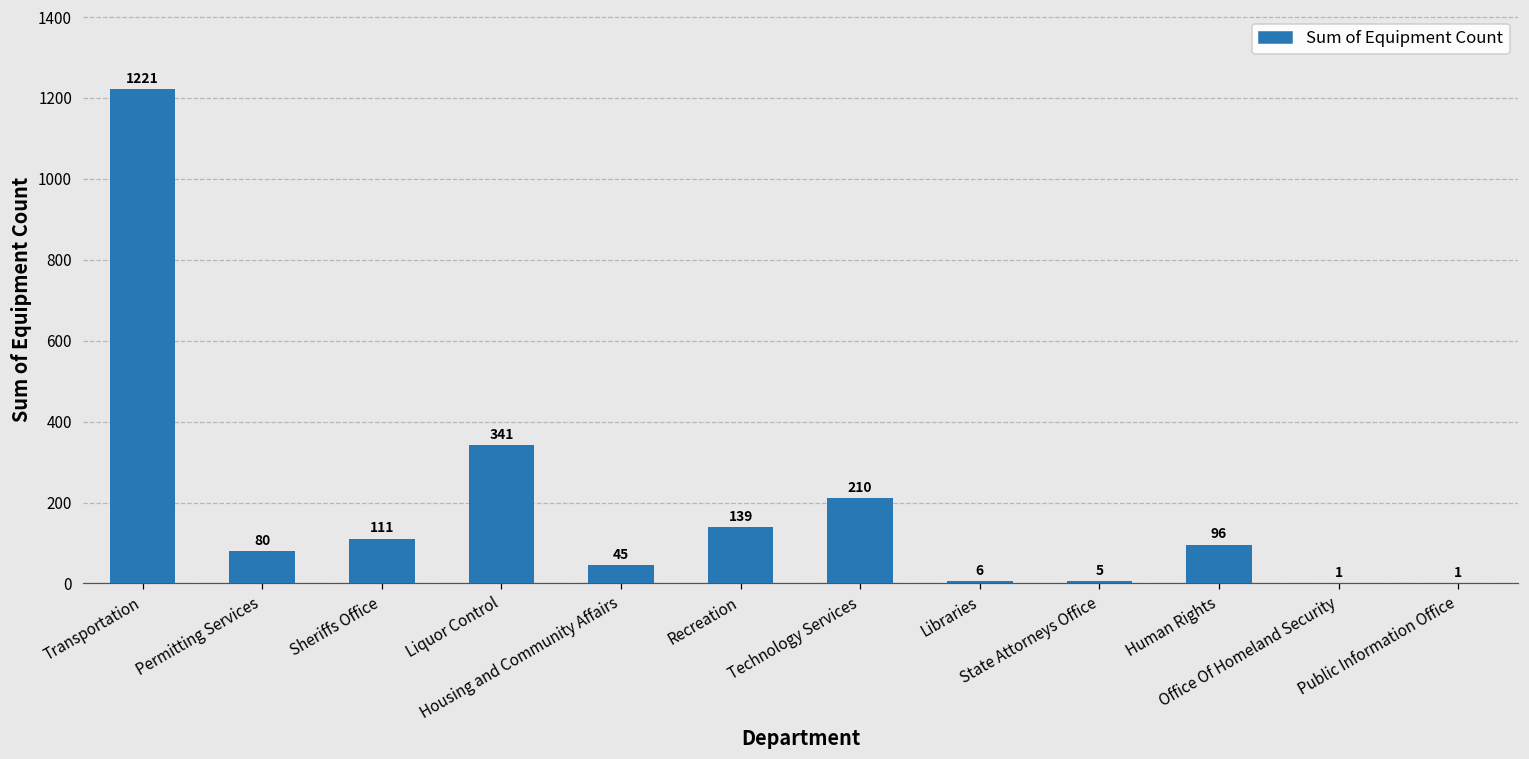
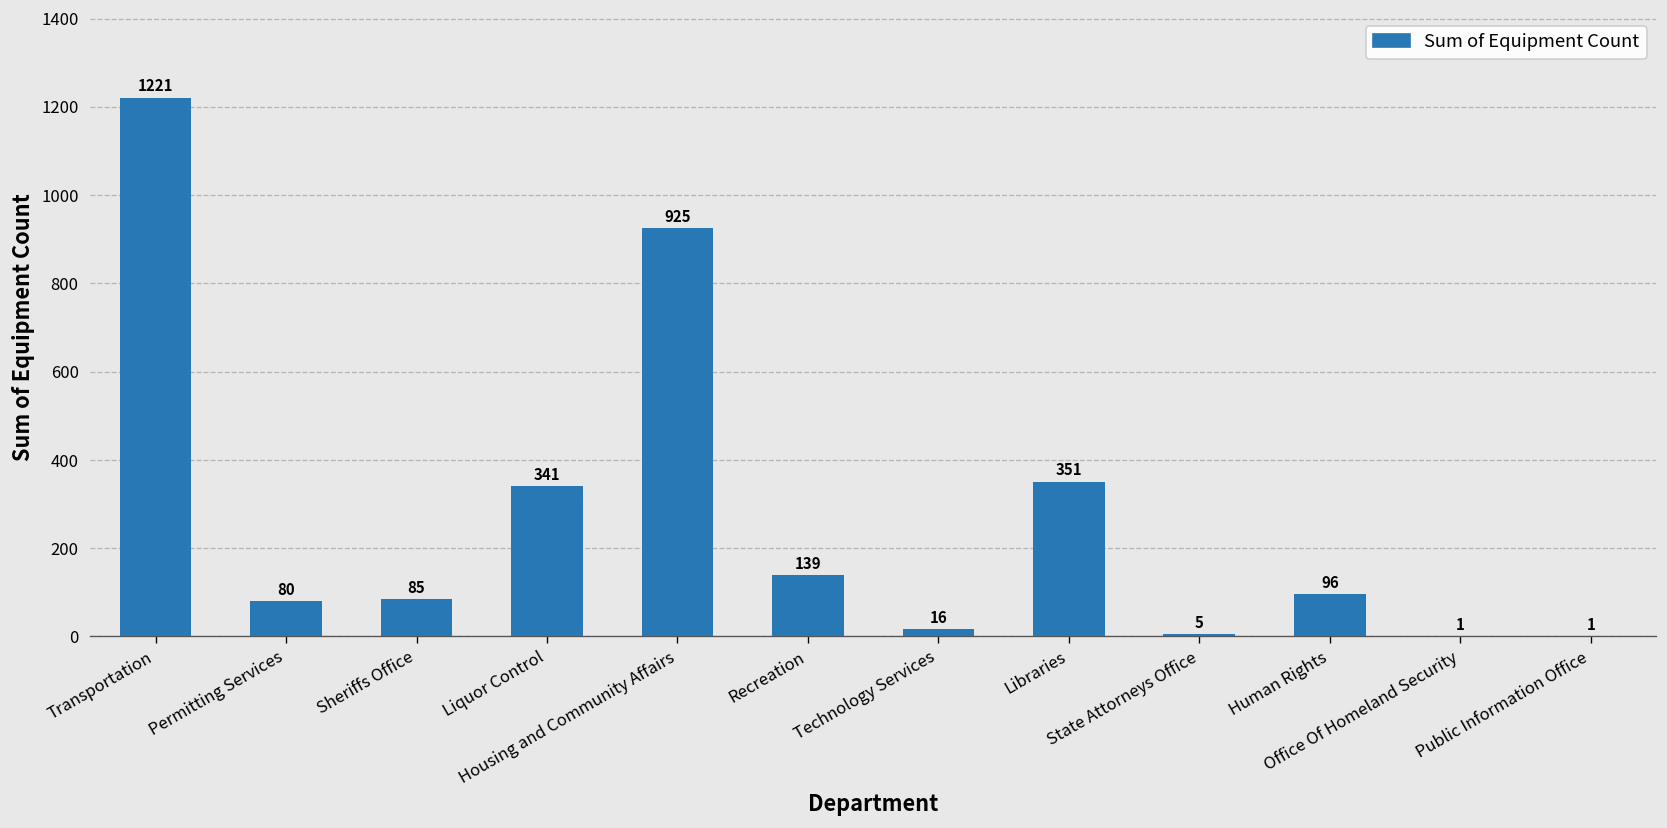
Sheriffs Office: 111 -> 85
Housing and Community Affairs: 45 -> 925
Technology Services: 210 -> 16
Libraries: 6 -> 351
